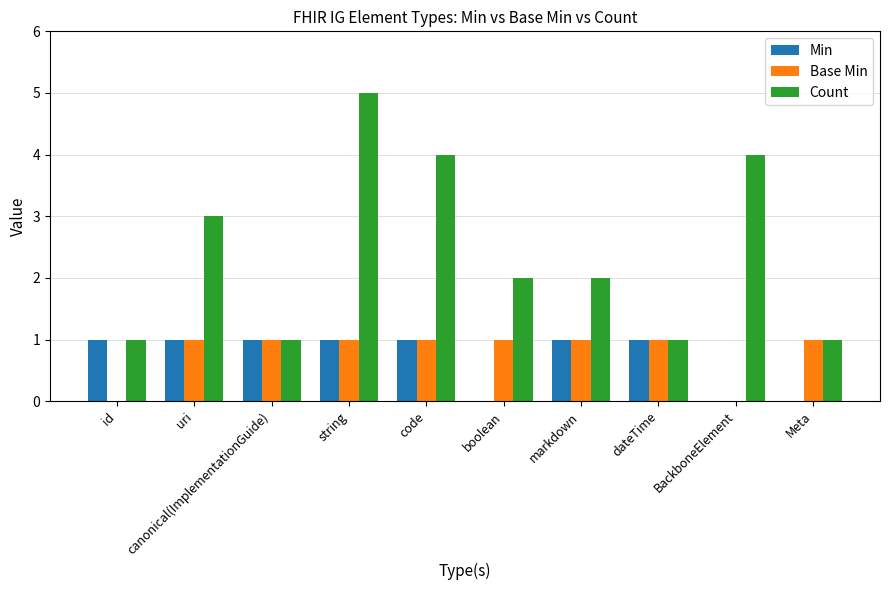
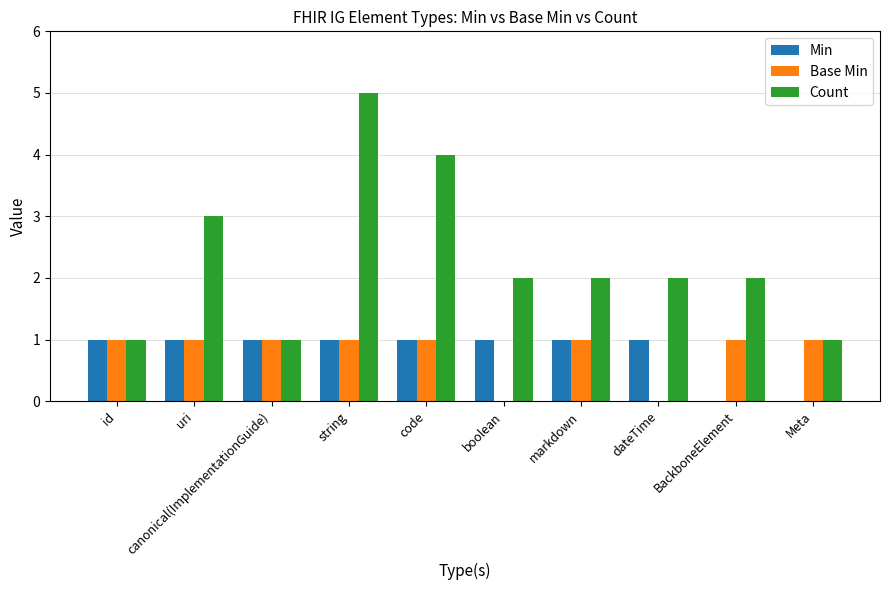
Base Min, id: 0 -> 1
Min, boolean: 0 -> 1
Base Min, boolean: 1 -> 0
Base Min, dateTime: 1 -> 0
Count, dateTime: 1 -> 2
Base Min, BackboneElement: 0 -> 1
Count, BackboneElement: 4 -> 2
